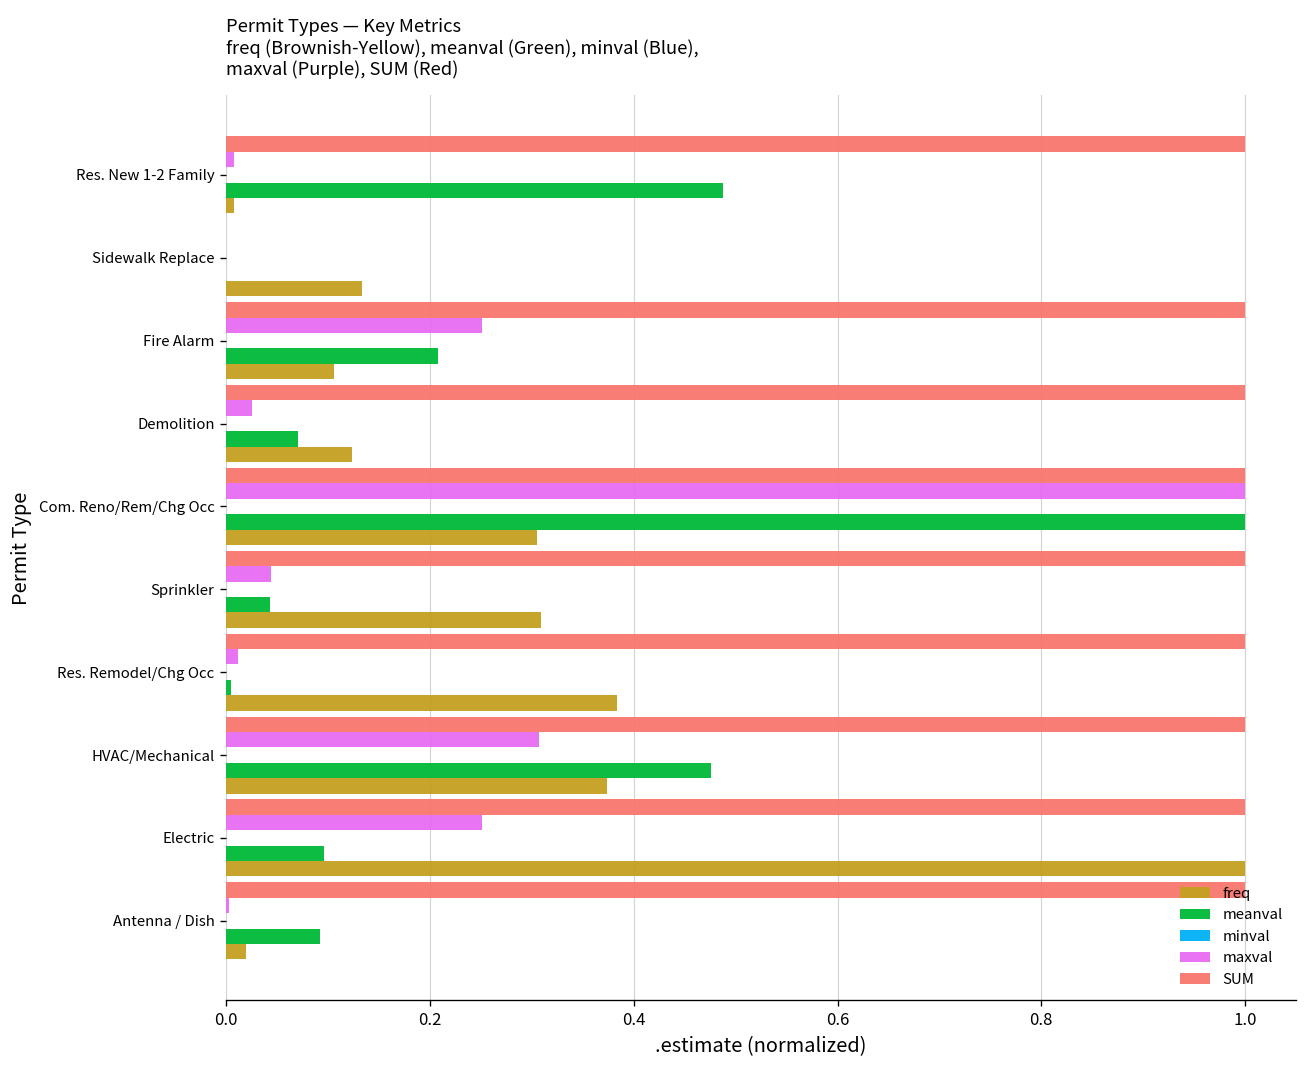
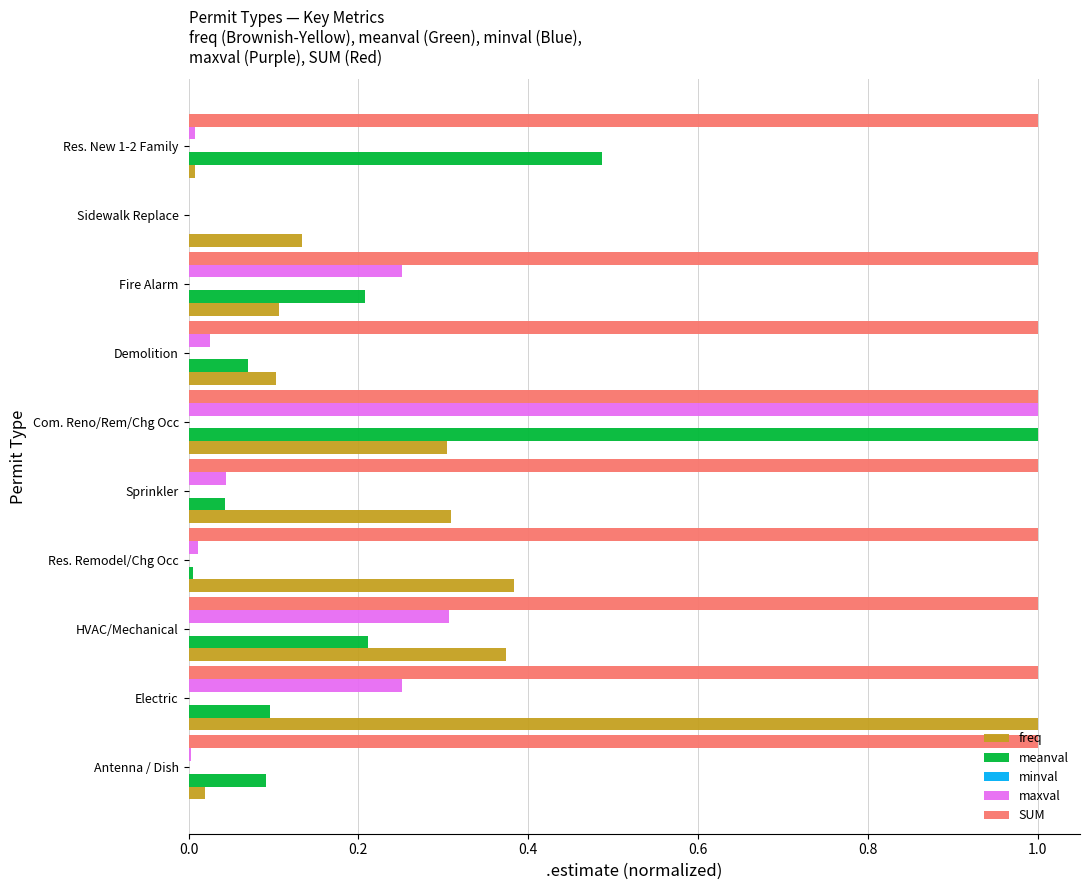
freq, Demolition: 0.12 -> 0.10
meanval, HVAC/Mechanical: 0.48 -> 0.21
